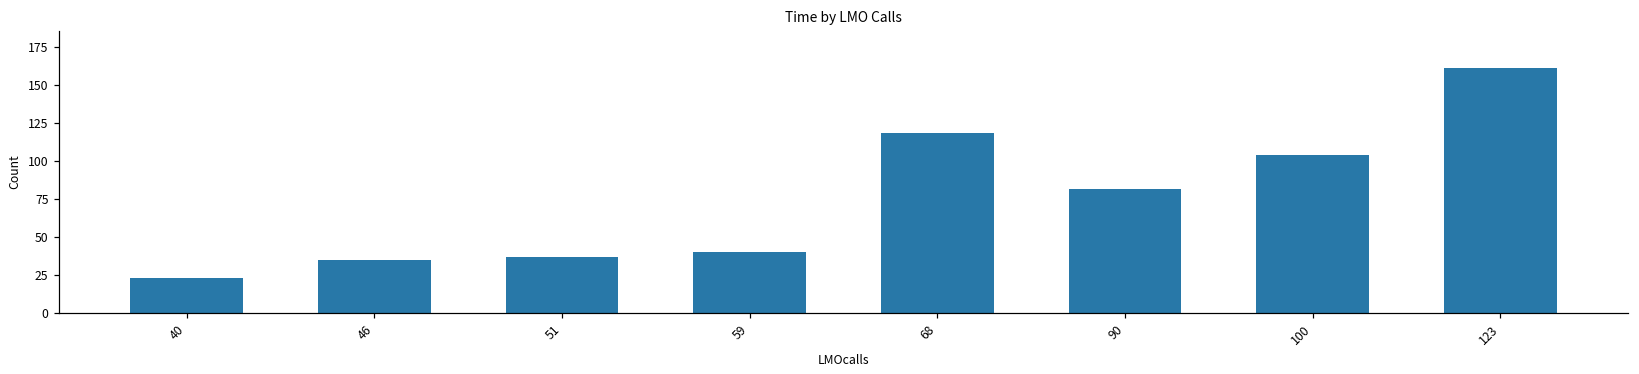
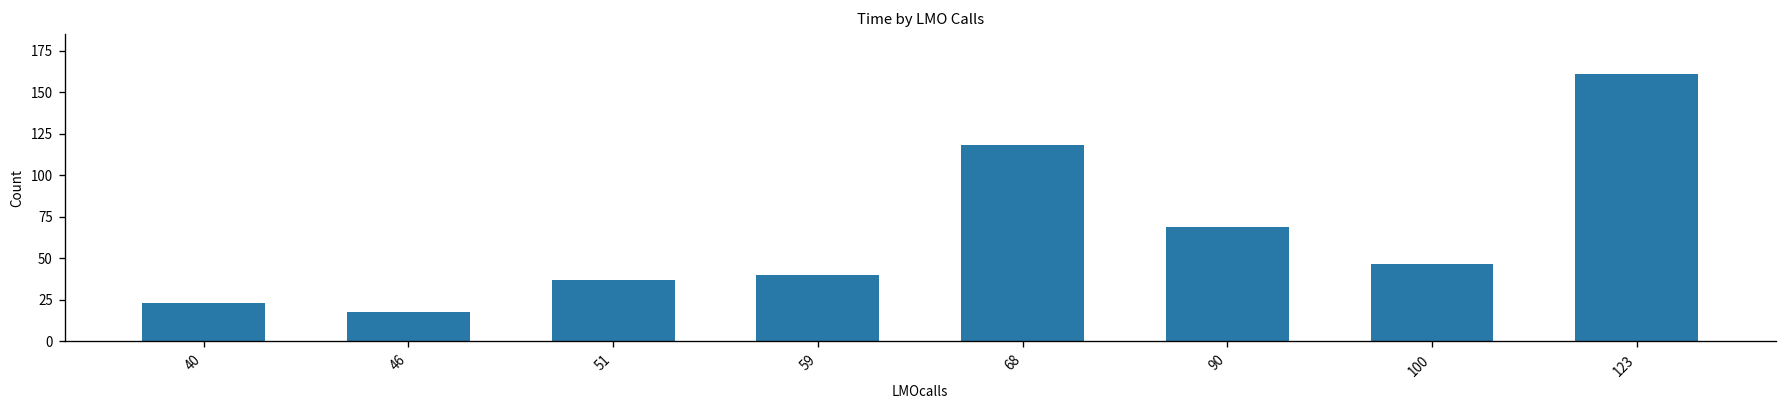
46: 35 -> 18
90: 82 -> 69
100: 104 -> 47
